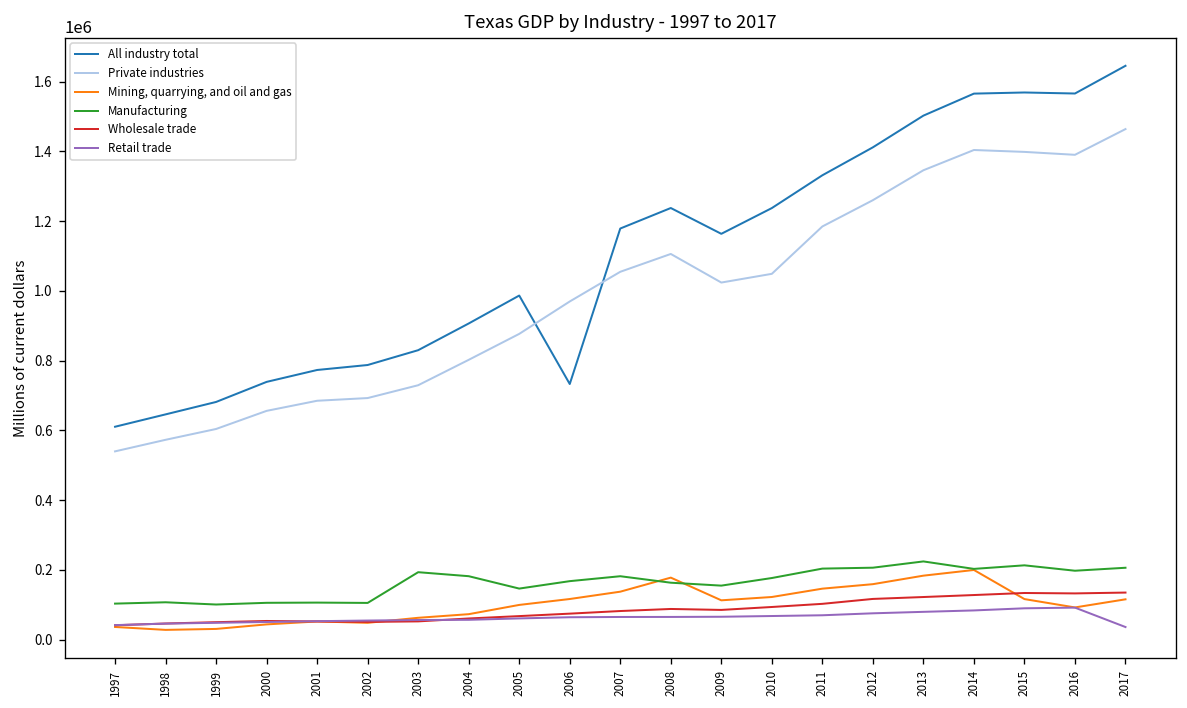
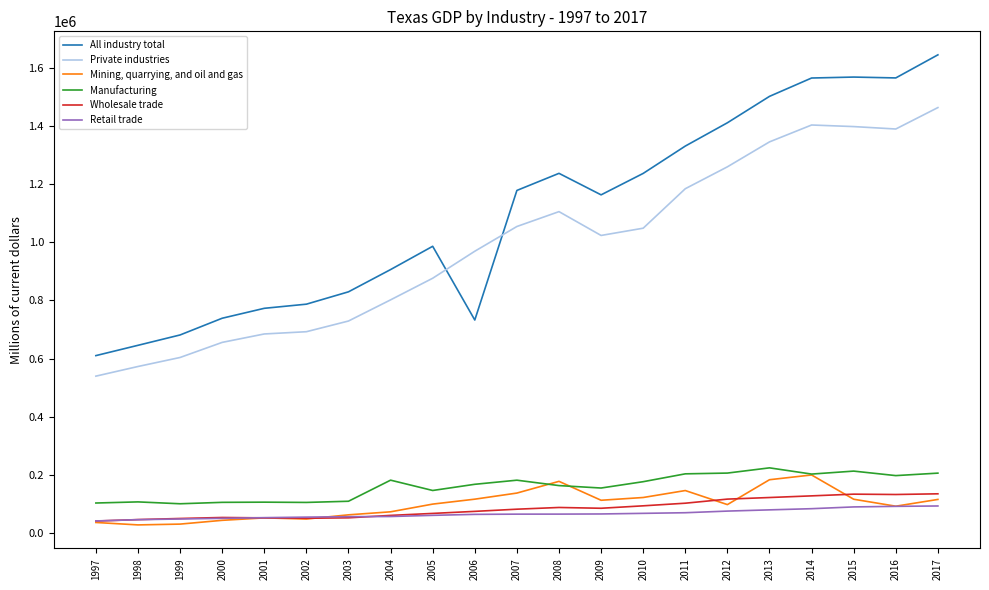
Manufacturing, 2003: 190000 -> 110000
Mining, quarrying, and oil and gas, 2012: 160000 -> 100000
Retail trade, 2017: 40000 -> 90000
